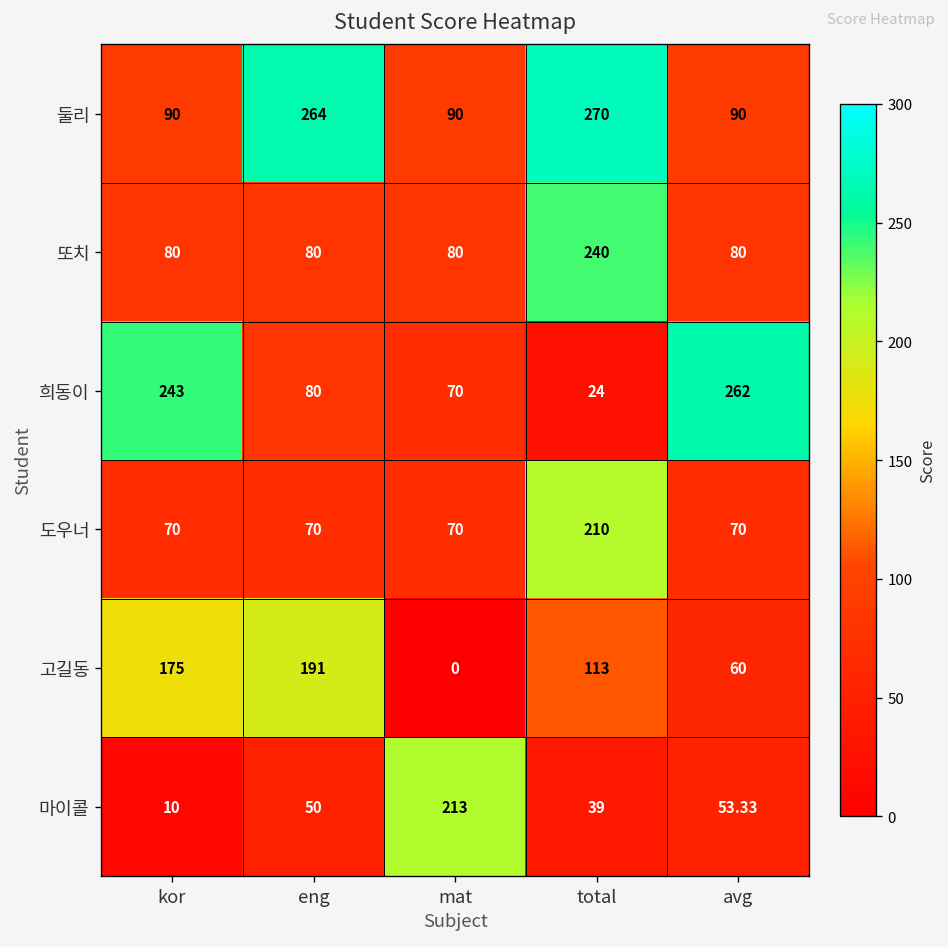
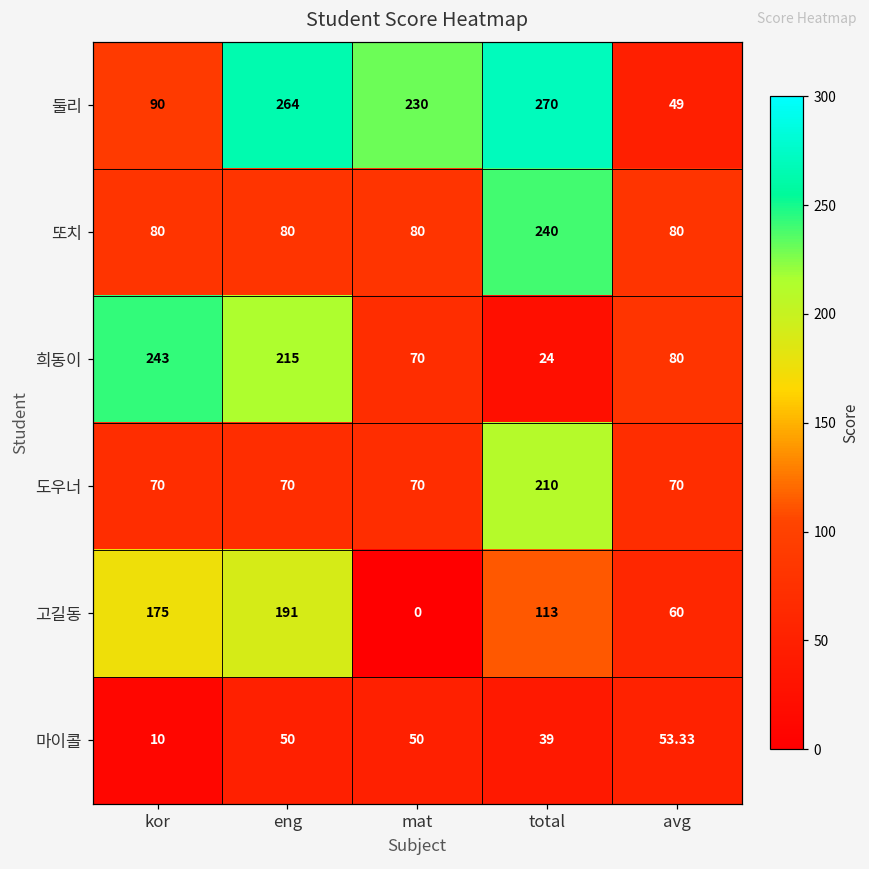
둘리, mat: 90 -> 230
둘리, avg: 90 -> 49
희동이, eng: 80 -> 215
희동이, avg: 262 -> 80
마이콜, mat: 213 -> 50
